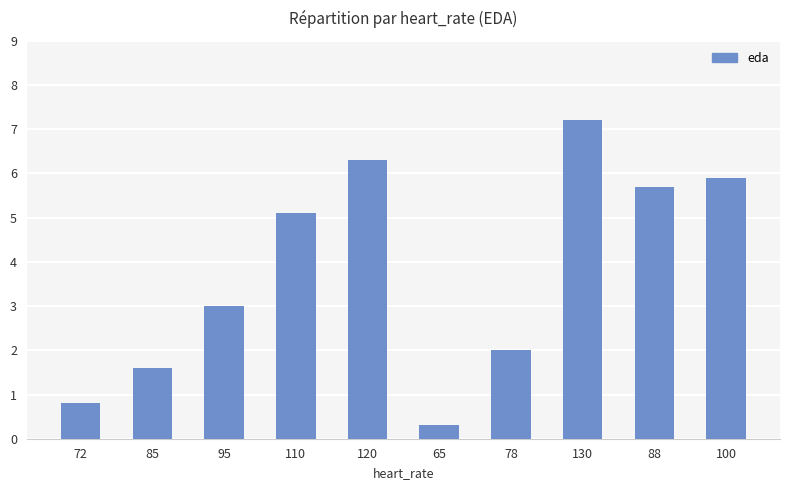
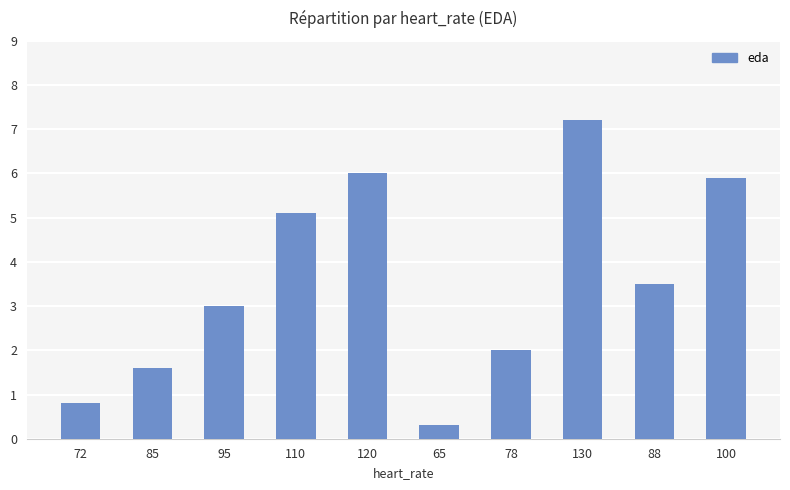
120: 6.3 -> 6.0
88: 5.7 -> 3.5
